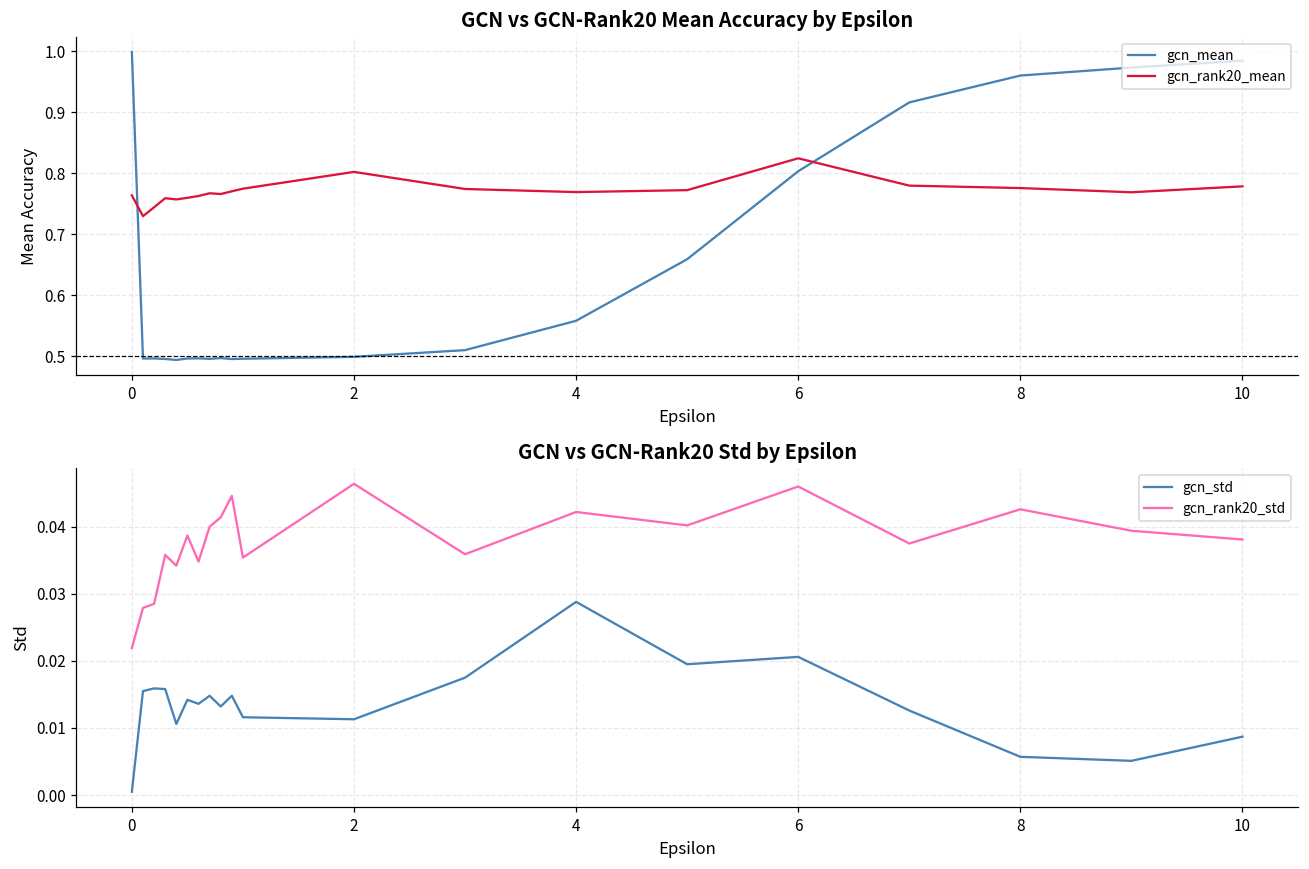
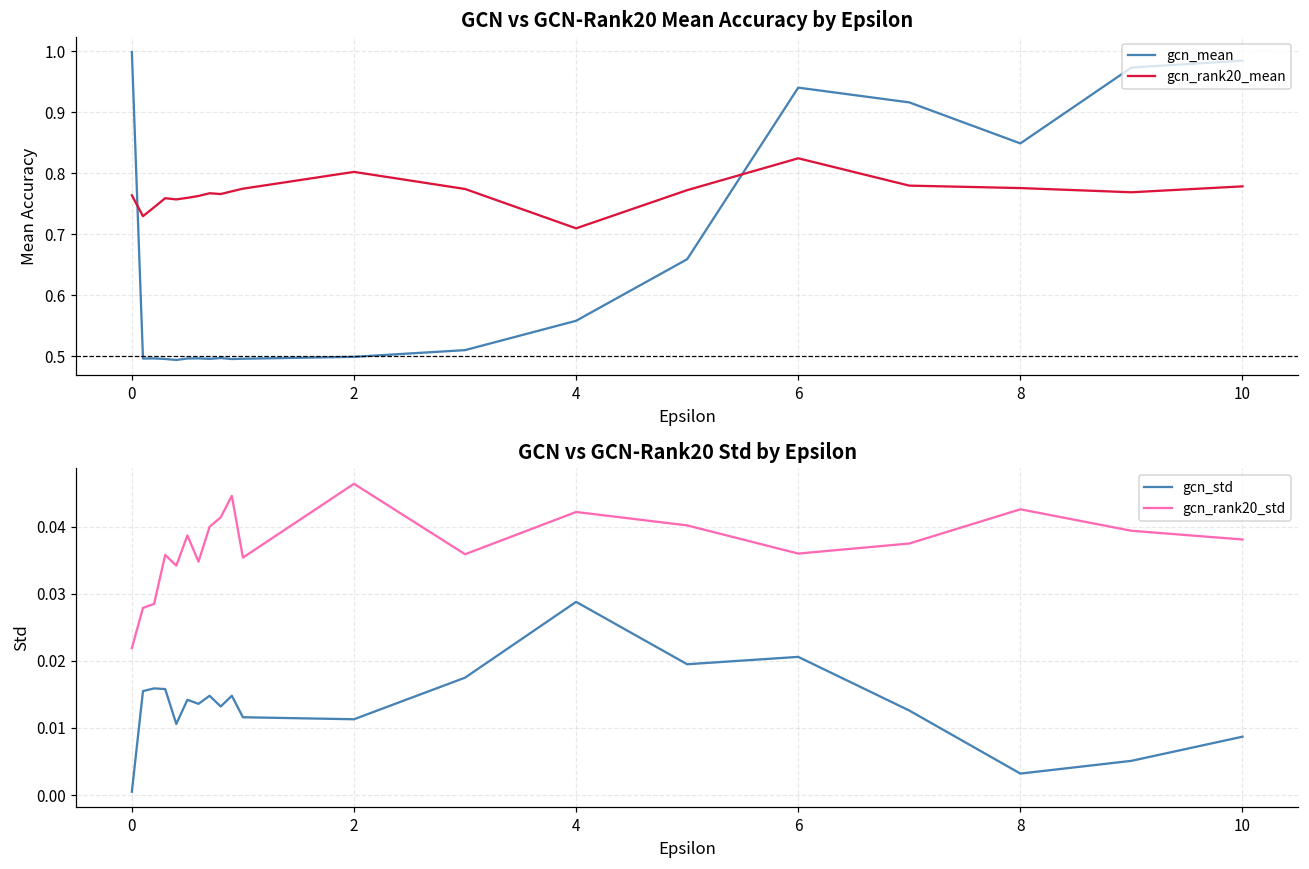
GCN vs GCN-Rank20 Mean Accuracy by Epsilon, gcn_rank20_mean, 4: 0.77 -> 0.71
GCN vs GCN-Rank20 Mean Accuracy by Epsilon, gcn_mean, 6: 0.80 -> 0.94
GCN vs GCN-Rank20 Mean Accuracy by Epsilon, gcn_mean, 8: 0.96 -> 0.85
GCN vs GCN-Rank20 Std by Epsilon, gcn_rank20_std, 6: 0.046 -> 0.036
GCN vs GCN-Rank20 Std by Epsilon, gcn_std, 8: 0.006 -> 0.003
